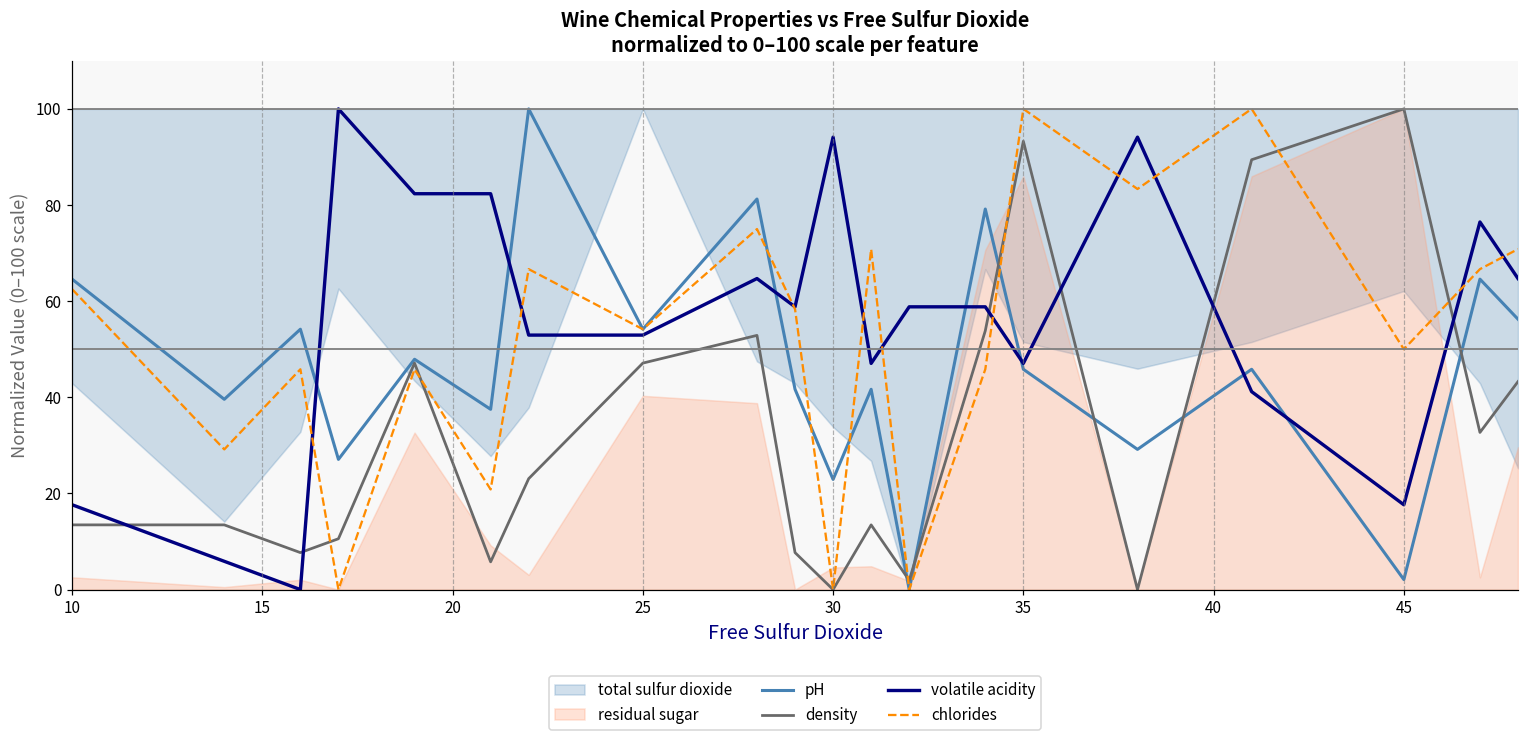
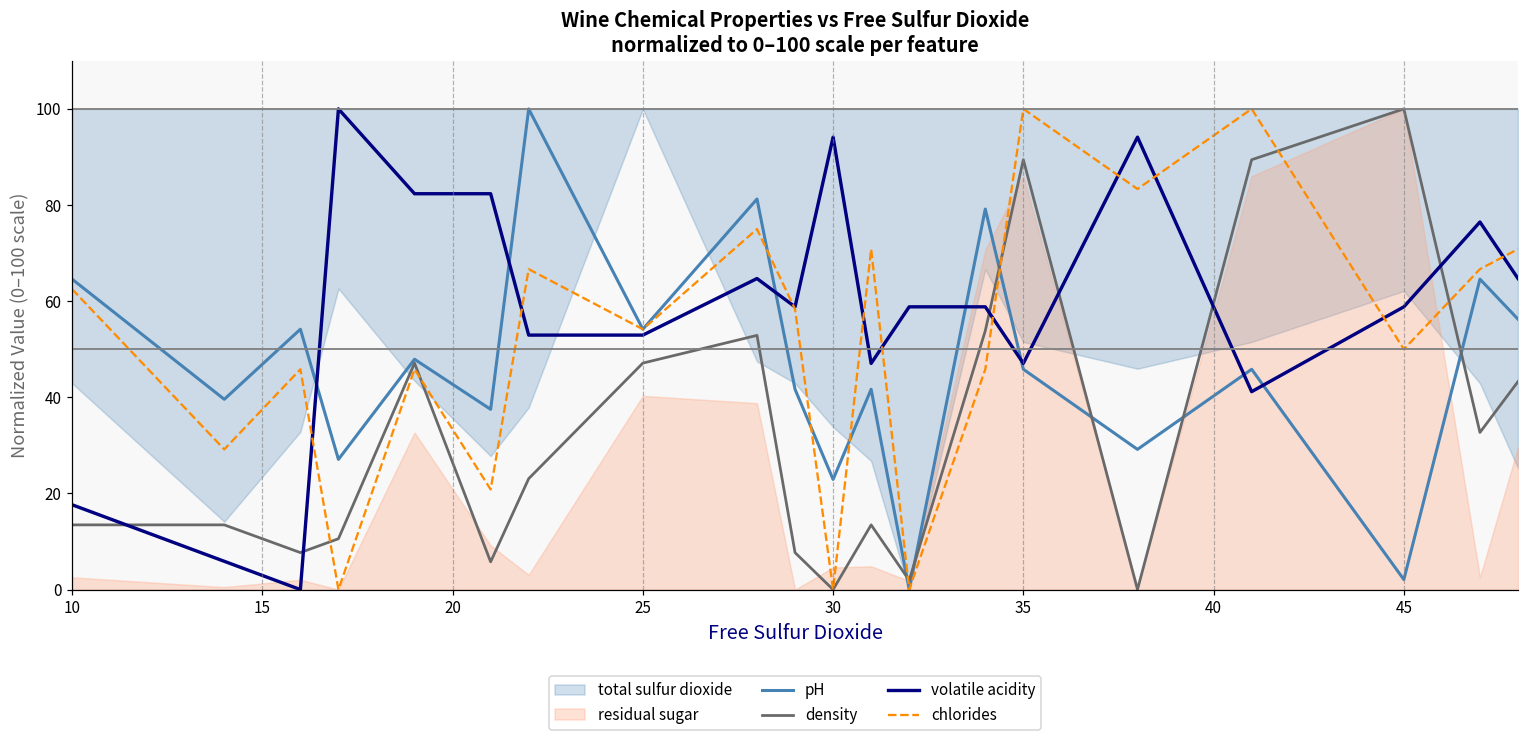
density, 35: 93 -> 89
volatile acidity, 45: 18 -> 59
